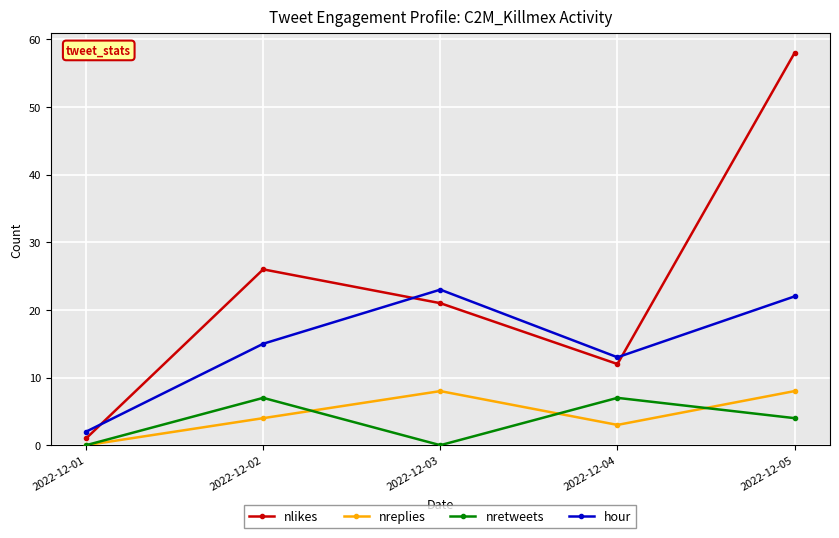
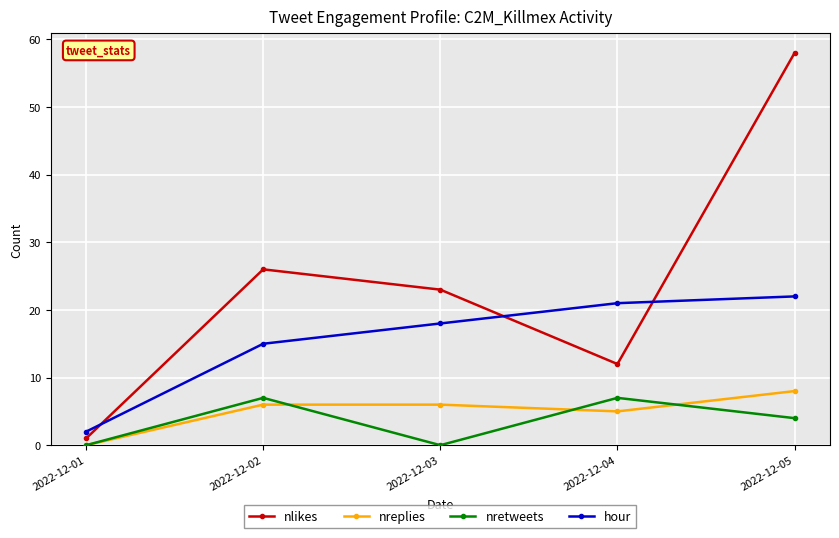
nreplies, 2022-12-02: 4 -> 6
nlikes, 2022-12-03: 21 -> 23
nreplies, 2022-12-03: 8 -> 6
hour, 2022-12-03: 23 -> 18
nreplies, 2022-12-04: 3 -> 5
hour, 2022-12-04: 13 -> 21
